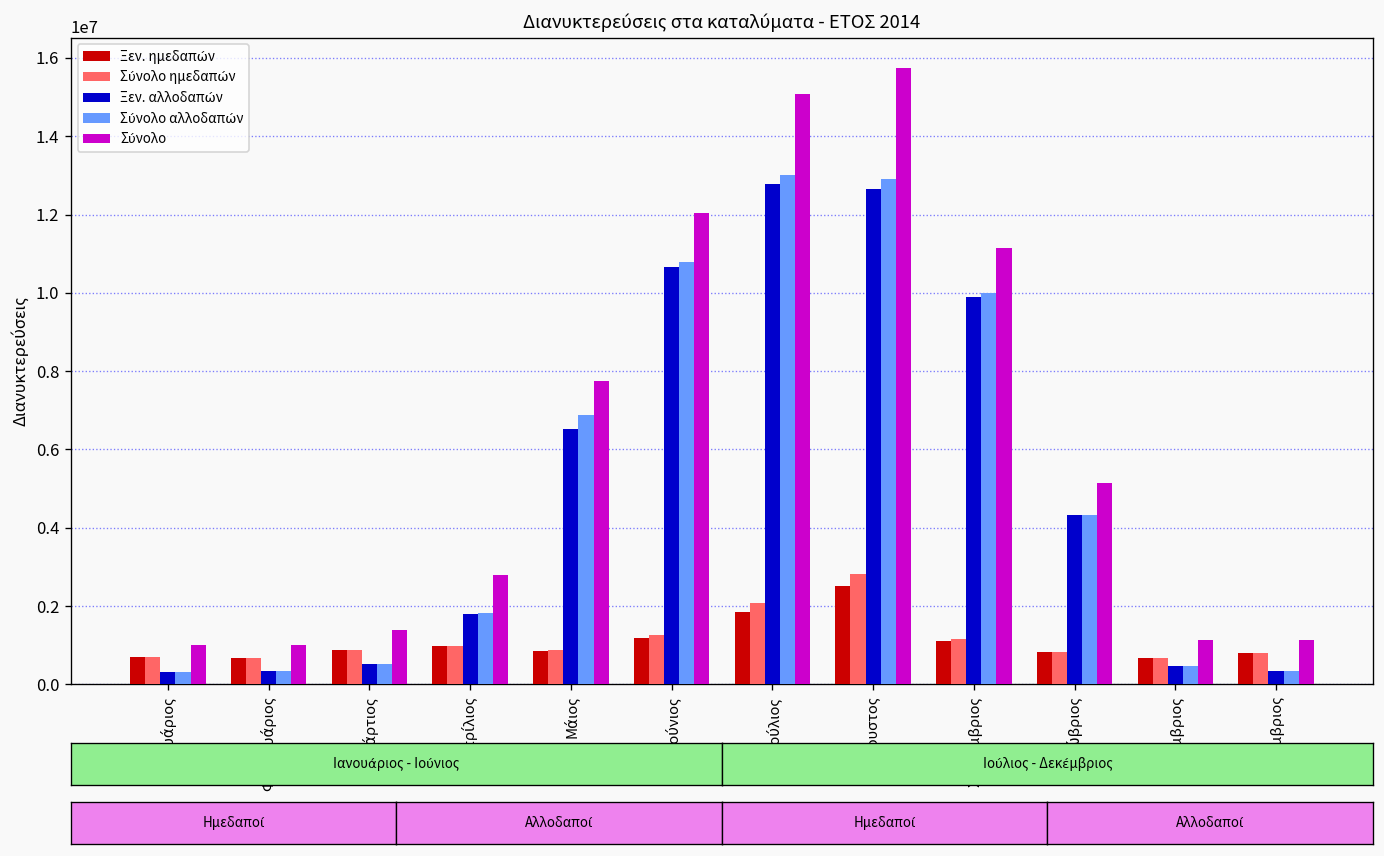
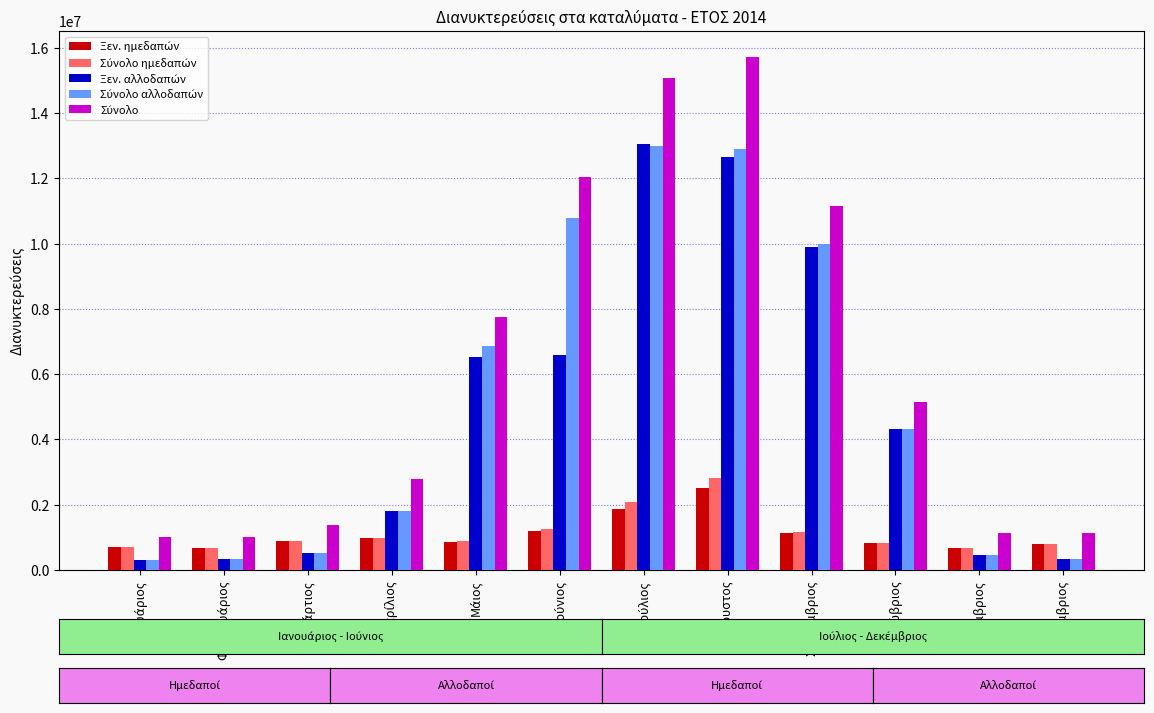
Ξεν. αλλοδαπών, Ιούνιος: 10700000 -> 6600000
Ξεν. αλλοδαπών, Ιούλιος: 12800000 -> 13000000
